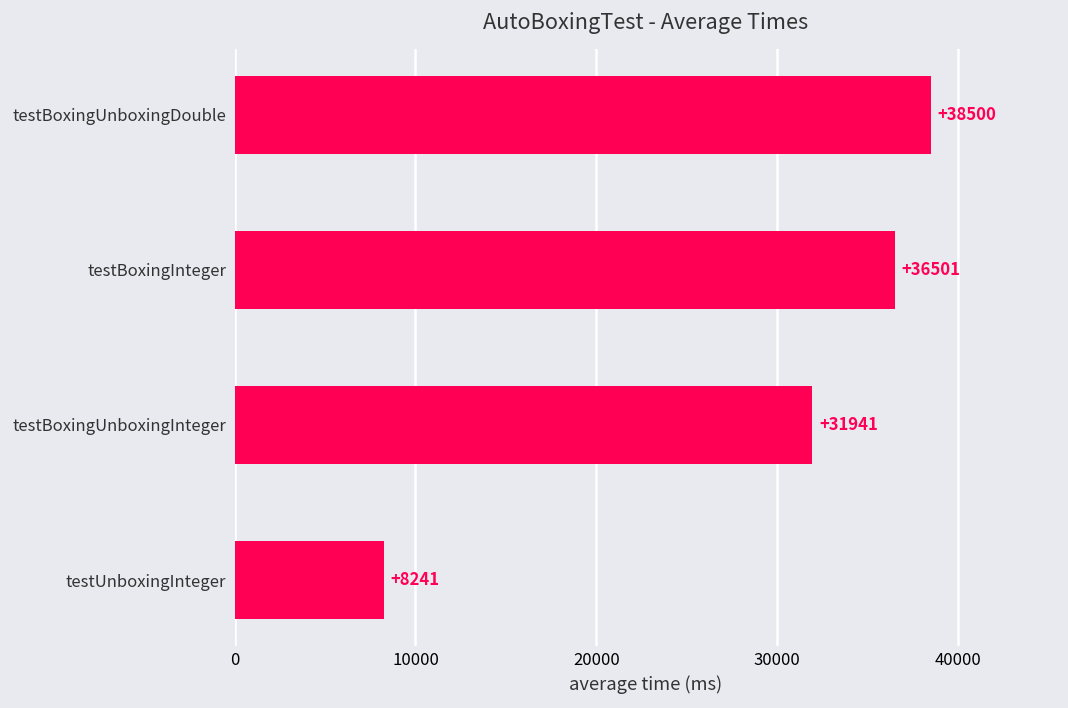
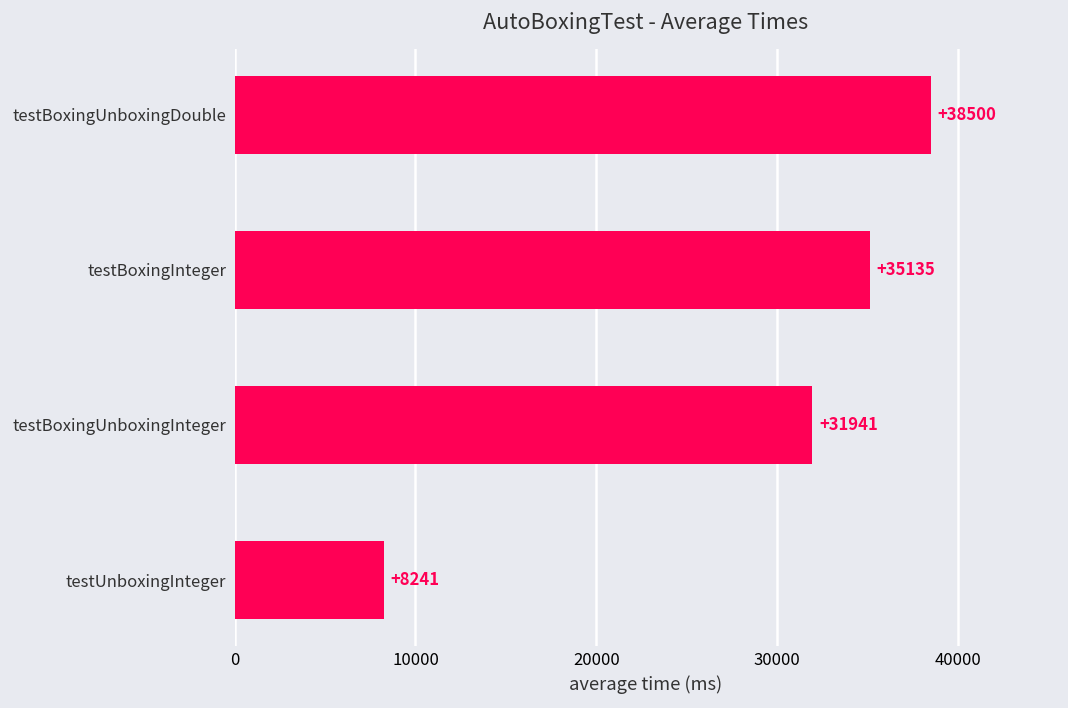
testBoxingInteger: +36501 -> +35135
